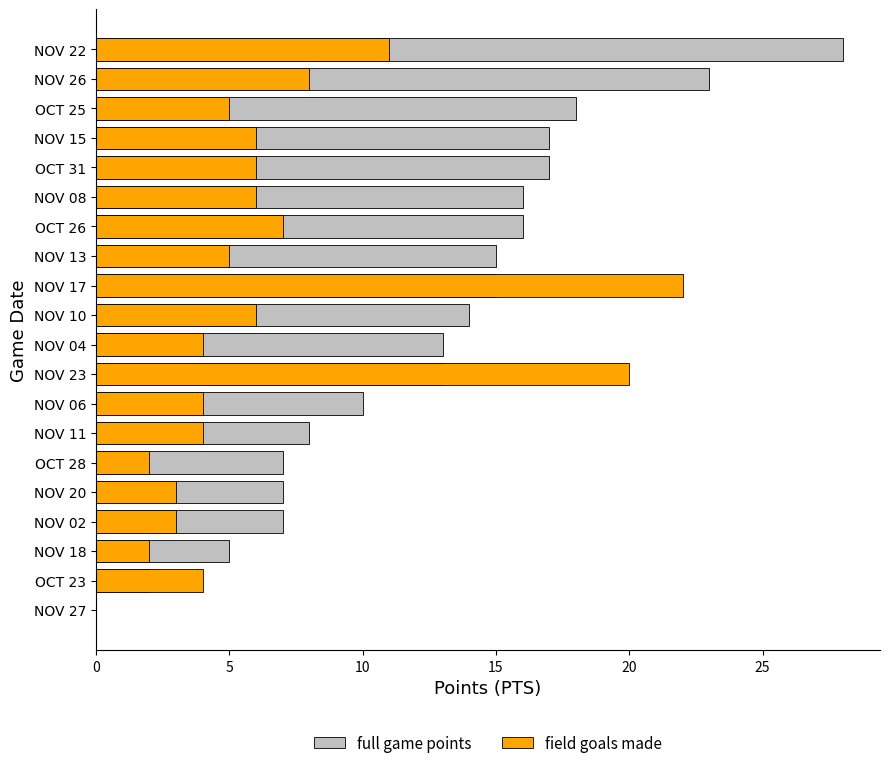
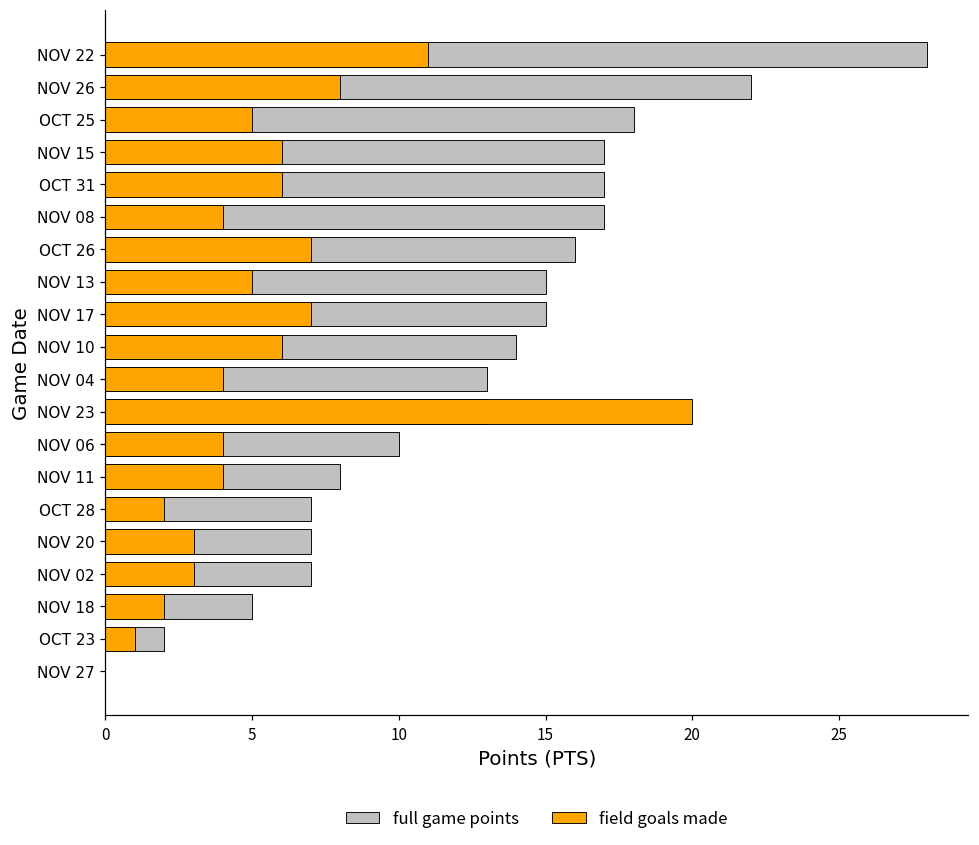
full game points, NOV 26: 23 -> 22
full game points, NOV 08: 16 -> 17
field goals made, NOV 08: 6 -> 4
field goals made, NOV 17: 22 -> 7
field goals made, OCT 23: 4 -> 1
